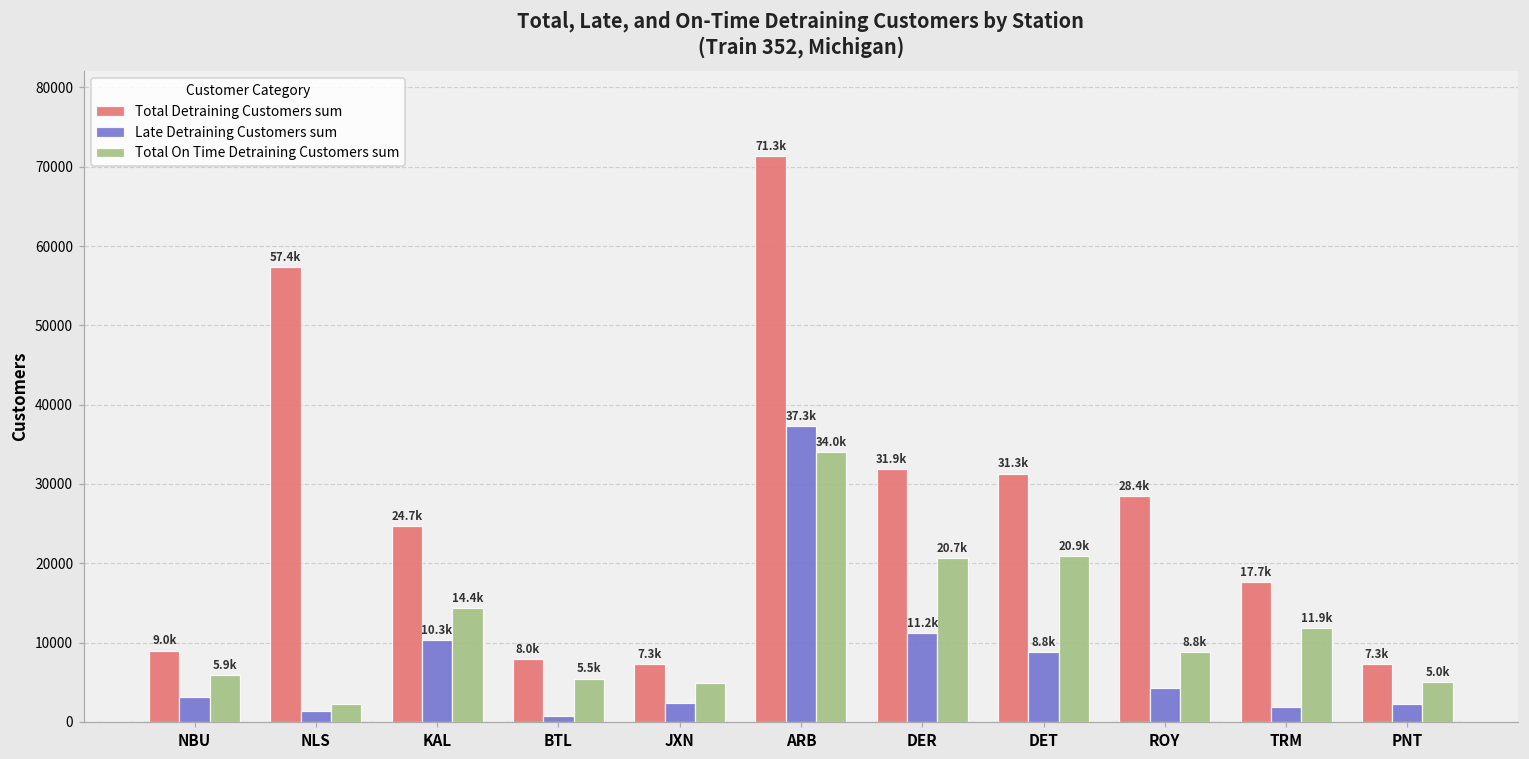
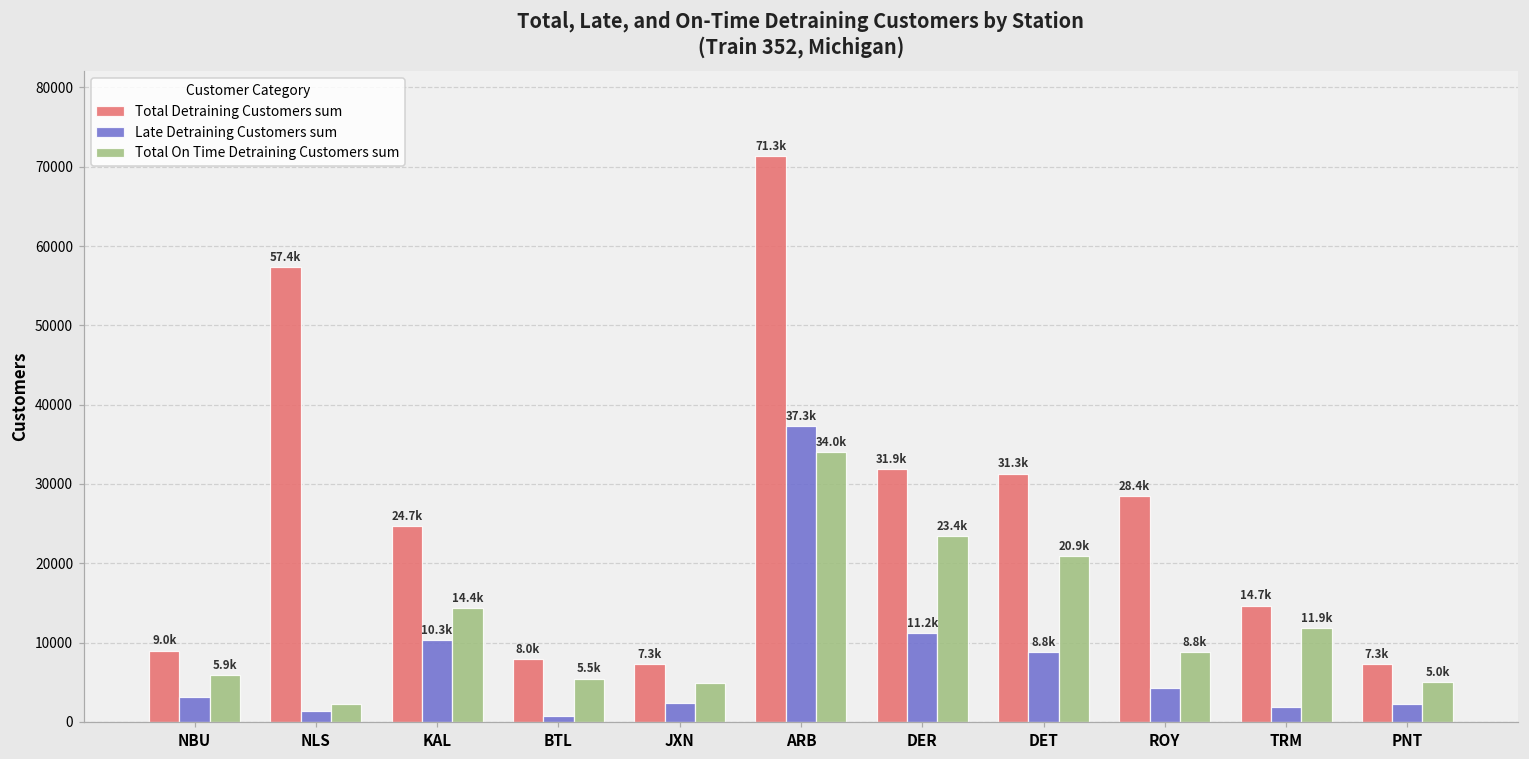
Total On Time Detraining Customers sum, DER: 20.7k -> 23.4k
Total Detraining Customers sum, TRM: 17.7k -> 14.7k
